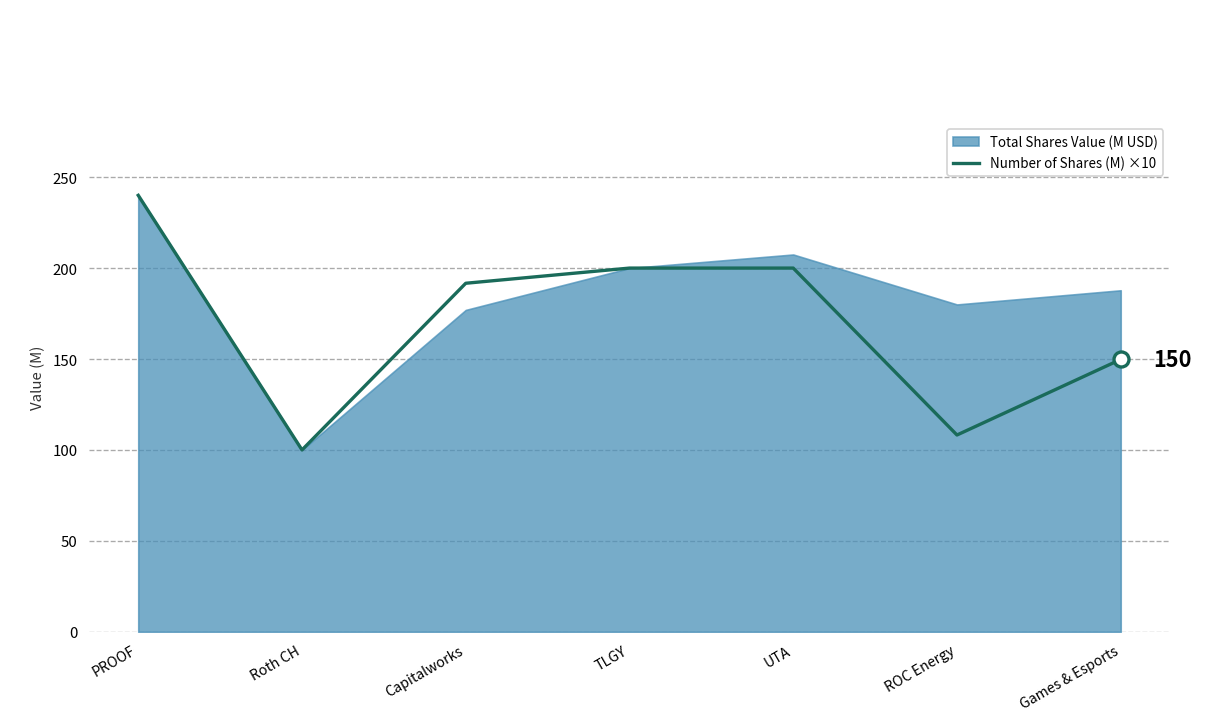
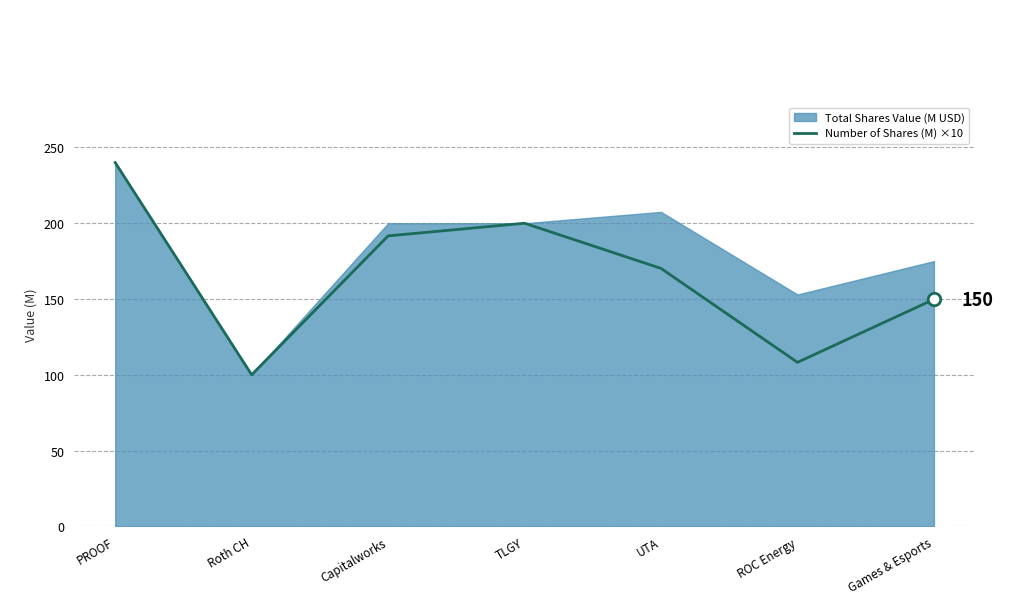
Total Shares Value (M USD), Capitalworks: 177 -> 200
Number of Shares (M) ×10, UTA: 200 -> 170
Total Shares Value (M USD), ROC Energy: 180 -> 153
Total Shares Value (M USD), Games & Esports: 188 -> 175
